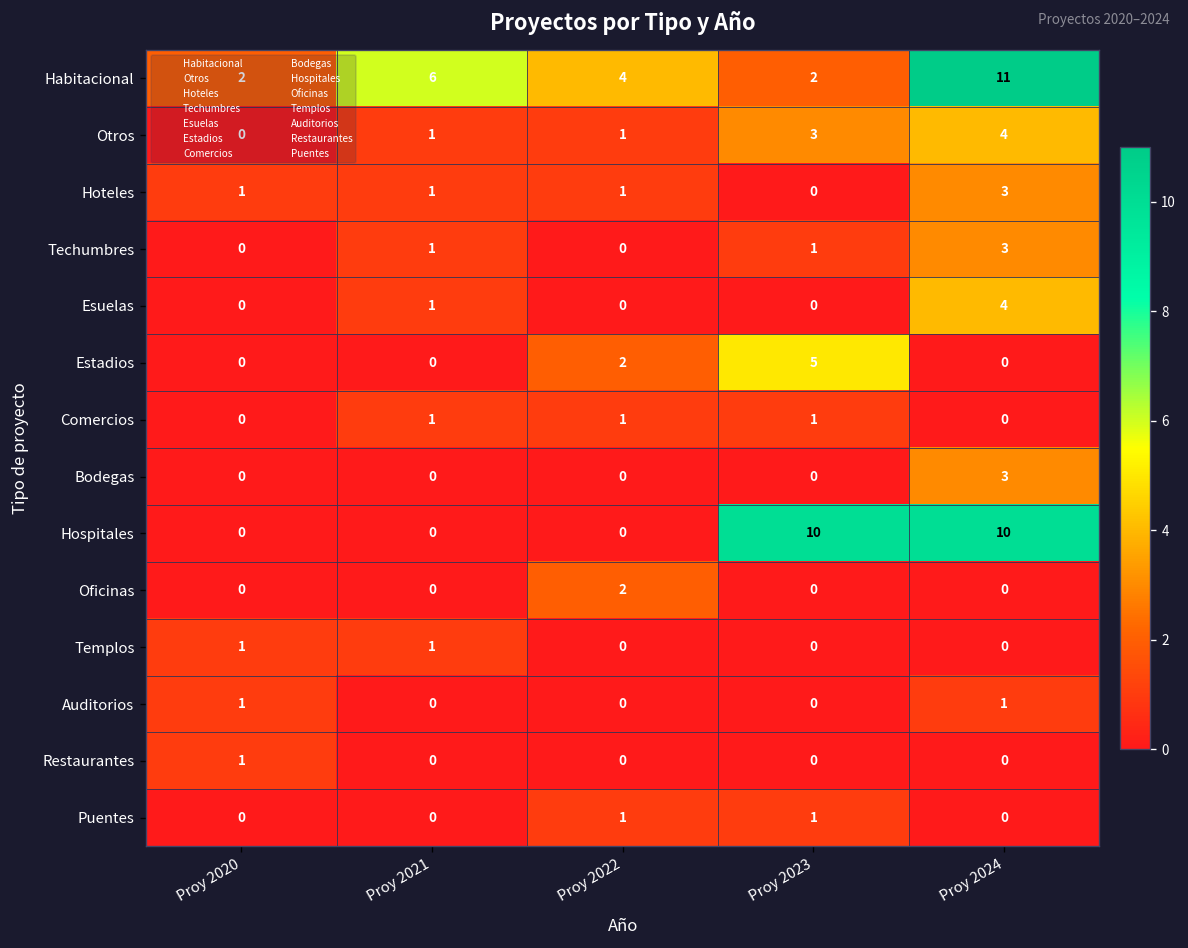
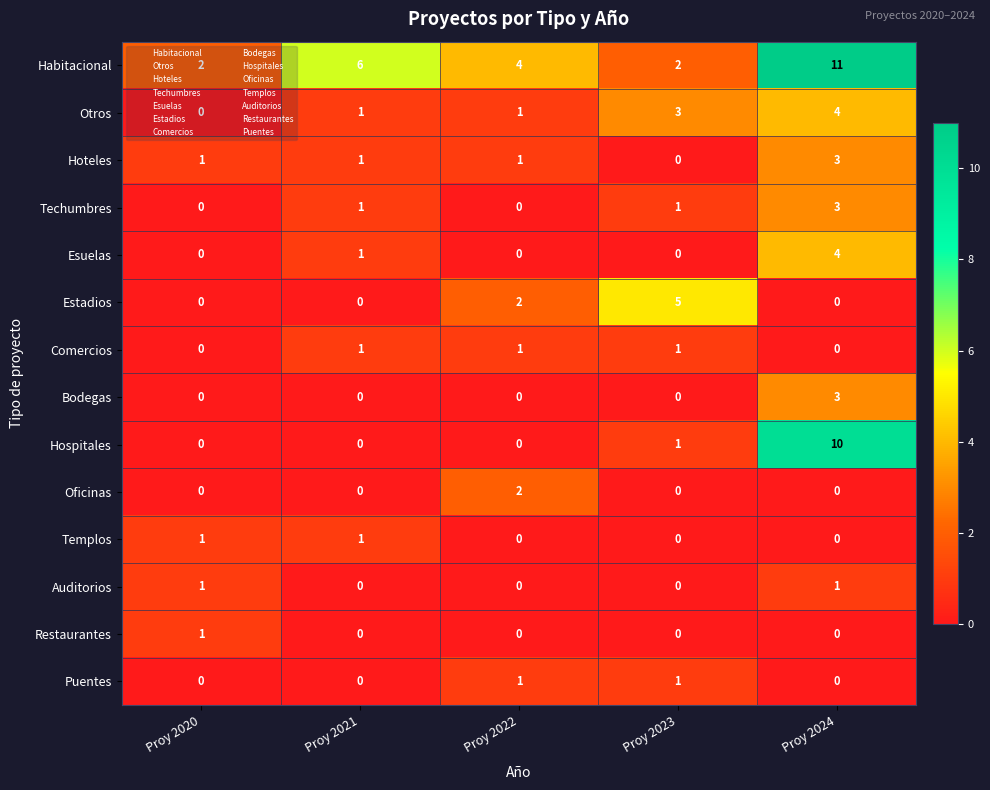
Hospitales, Proy 2023: 10 -> 1
